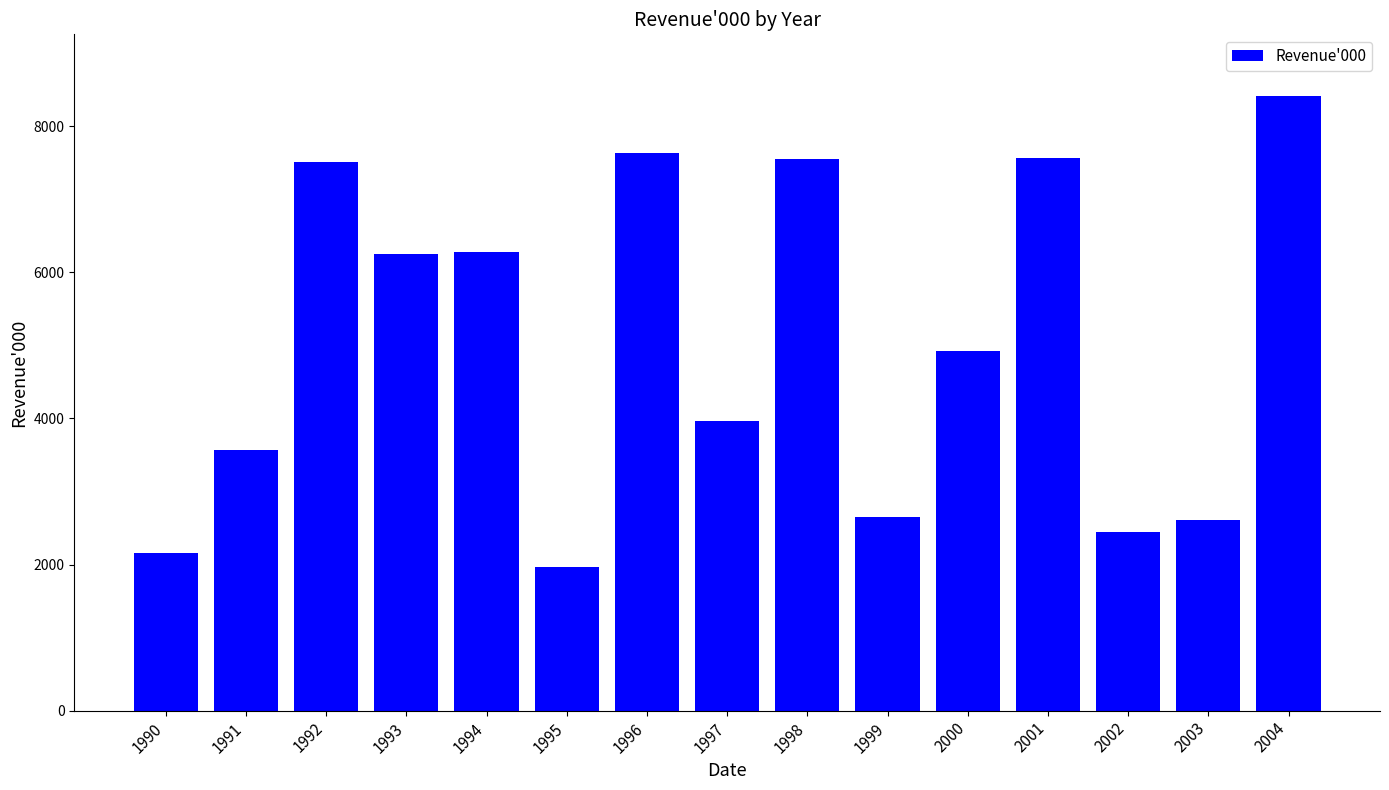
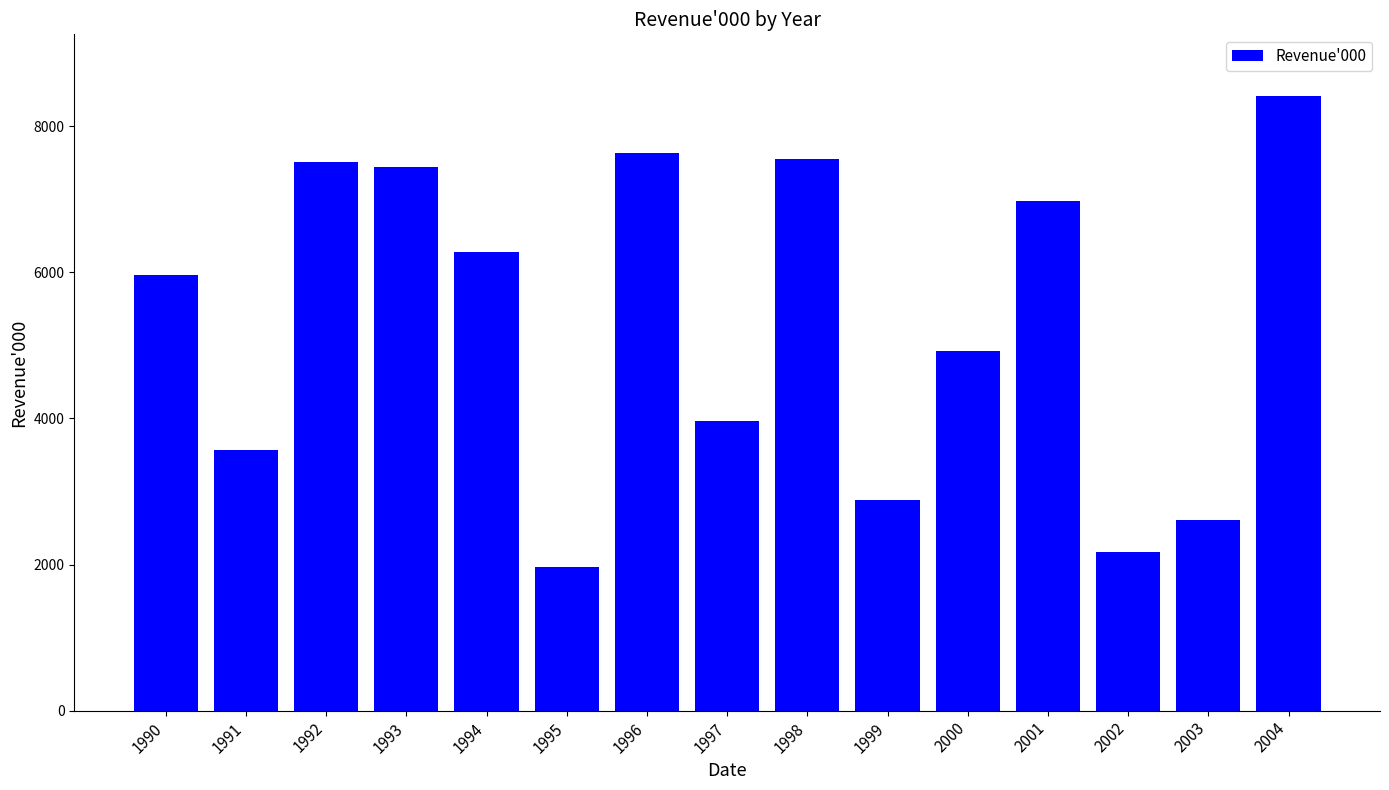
1990: 2200 -> 6000
1993: 6300 -> 7400
1999: 2700 -> 2900
2001: 7600 -> 7000
2002: 2400 -> 2200
